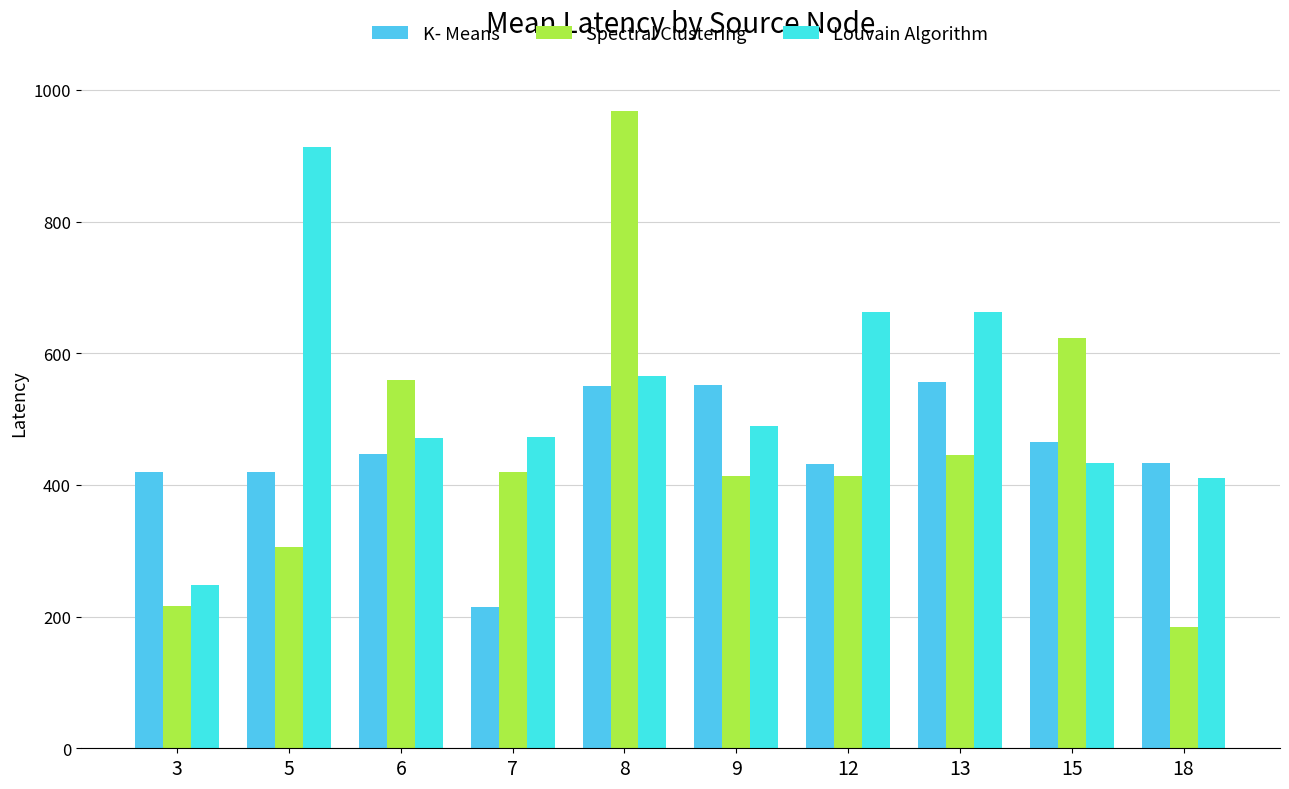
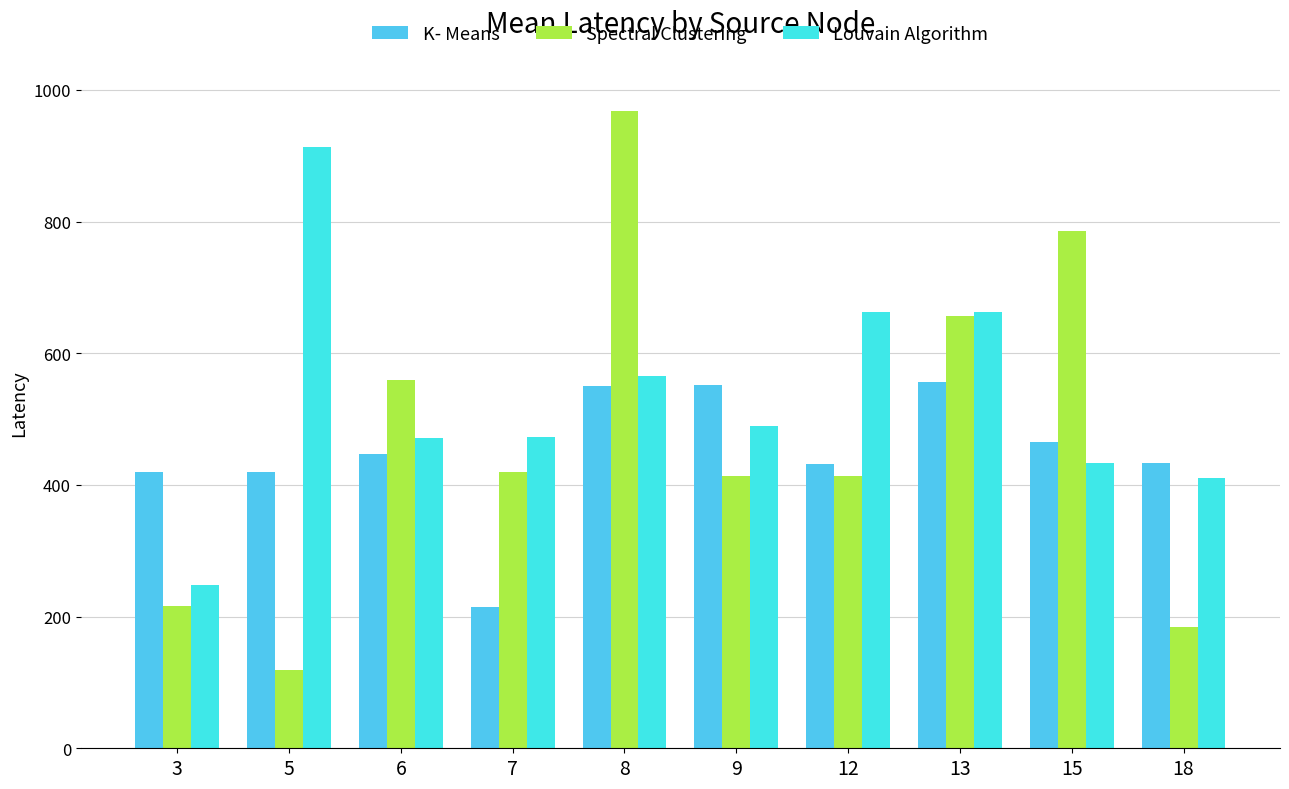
Spectral Clustering, 5: 310 -> 120
Spectral Clustering, 13: 450 -> 660
Spectral Clustering, 15: 620 -> 790
